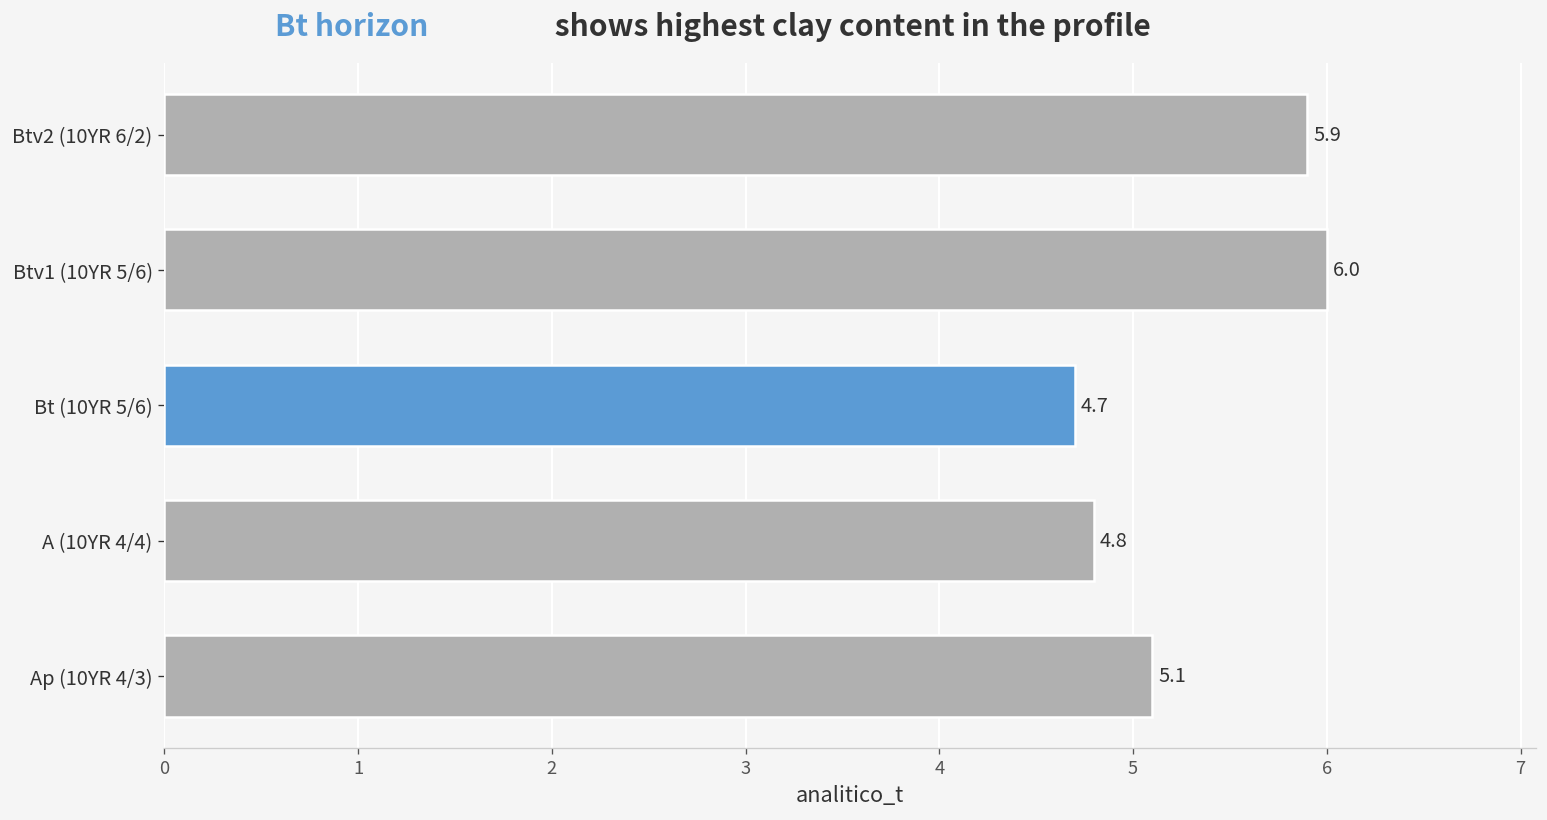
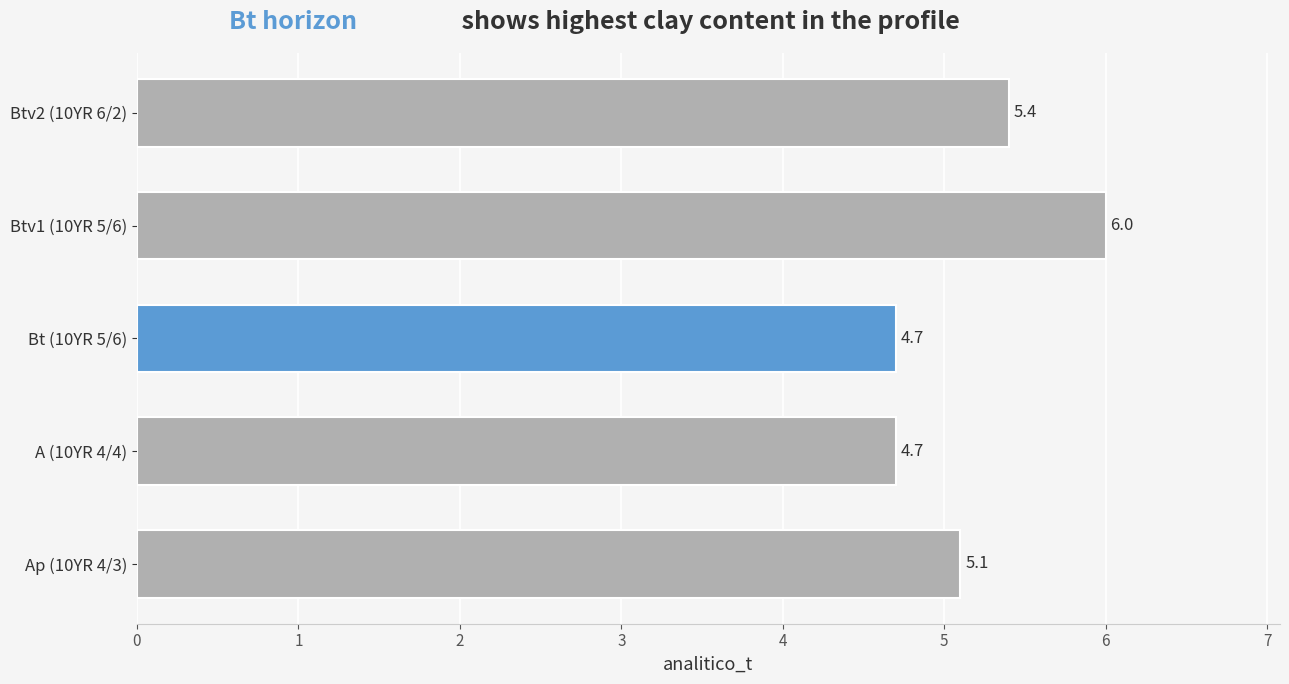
Btv2 (10YR 6/2): 5.9 -> 5.4
A (10YR 4/4): 4.8 -> 4.7
